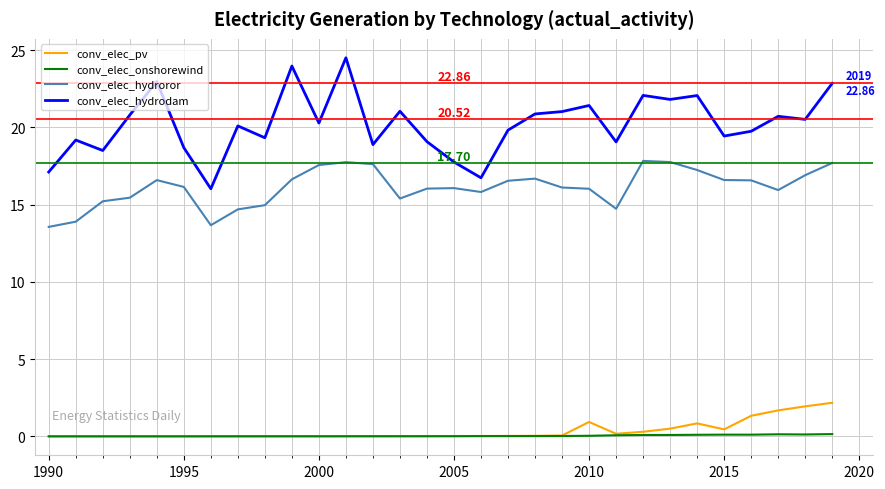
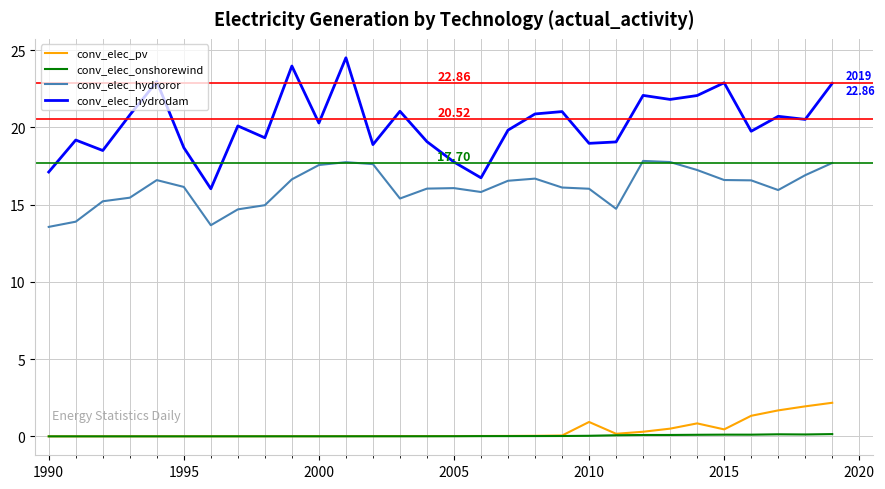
conv_elec_hydrodam, 2010: 21.4 -> 19.0
conv_elec_hydrodam, 2015: 19.4 -> 22.9
